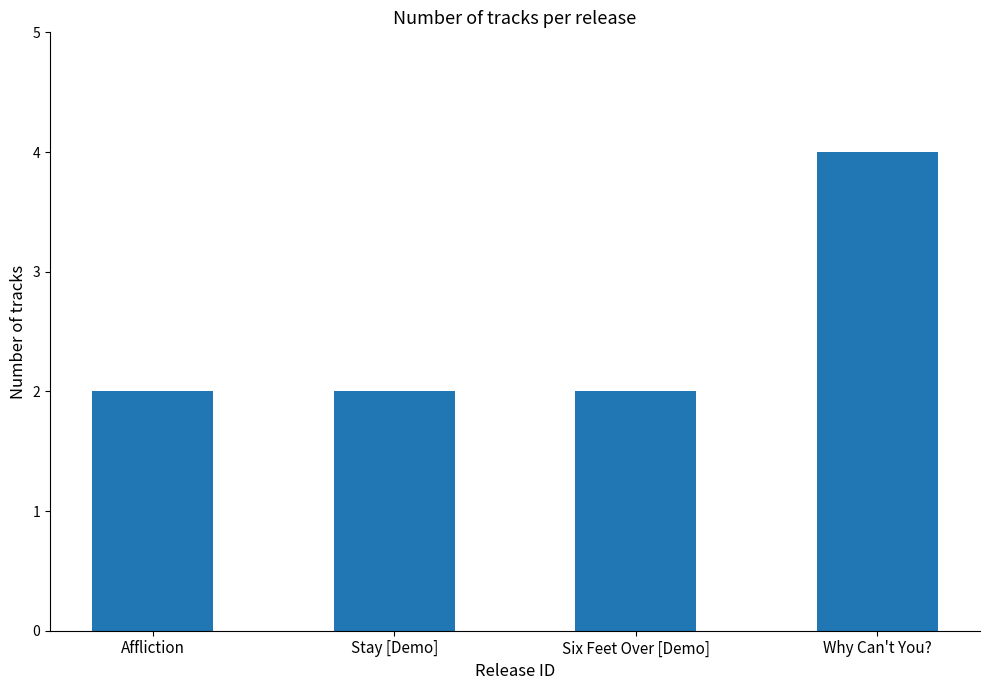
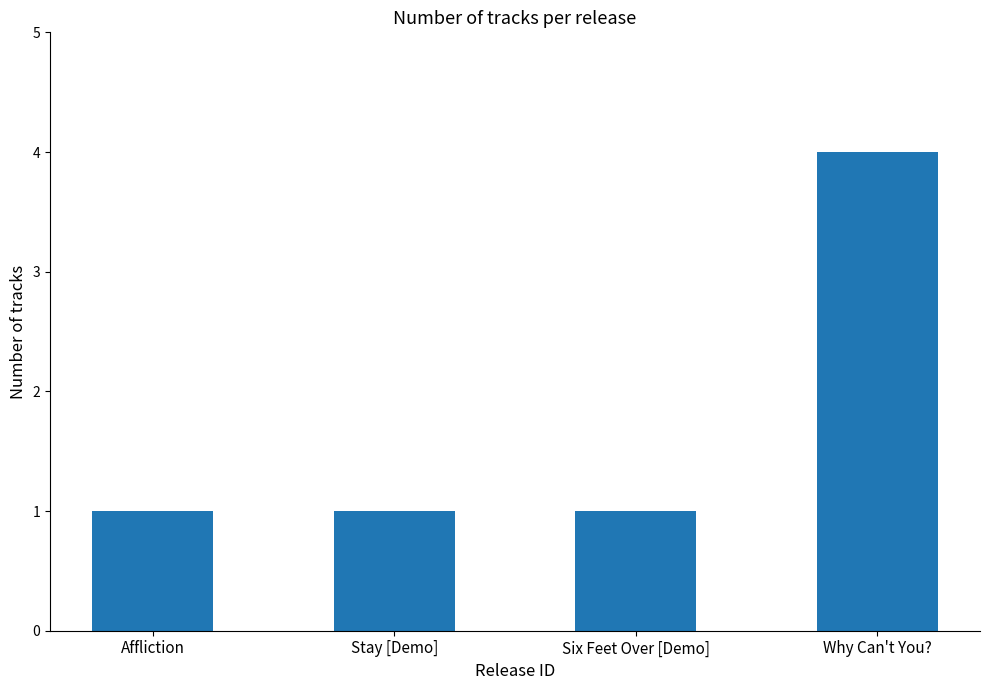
Affliction: 2 -> 1
Stay [Demo]: 2 -> 1
Six Feet Over [Demo]: 2 -> 1
